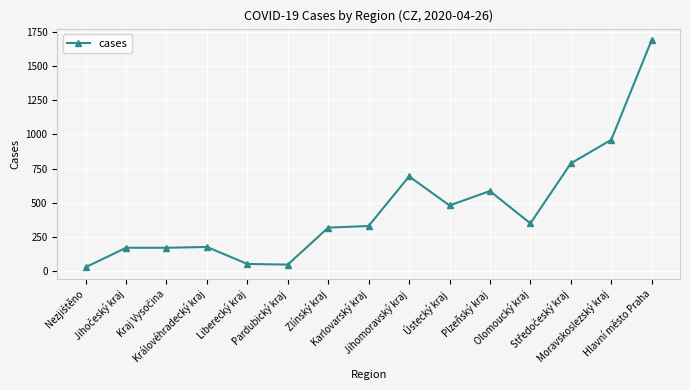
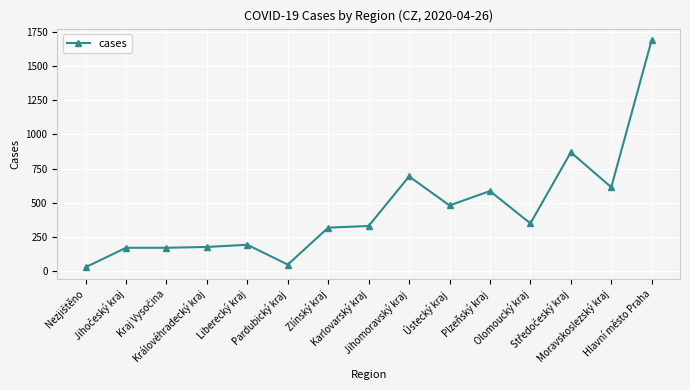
Liberecký kraj: 50 -> 190
Středočeský kraj: 790 -> 870
Moravskoslezský kraj: 960 -> 610
